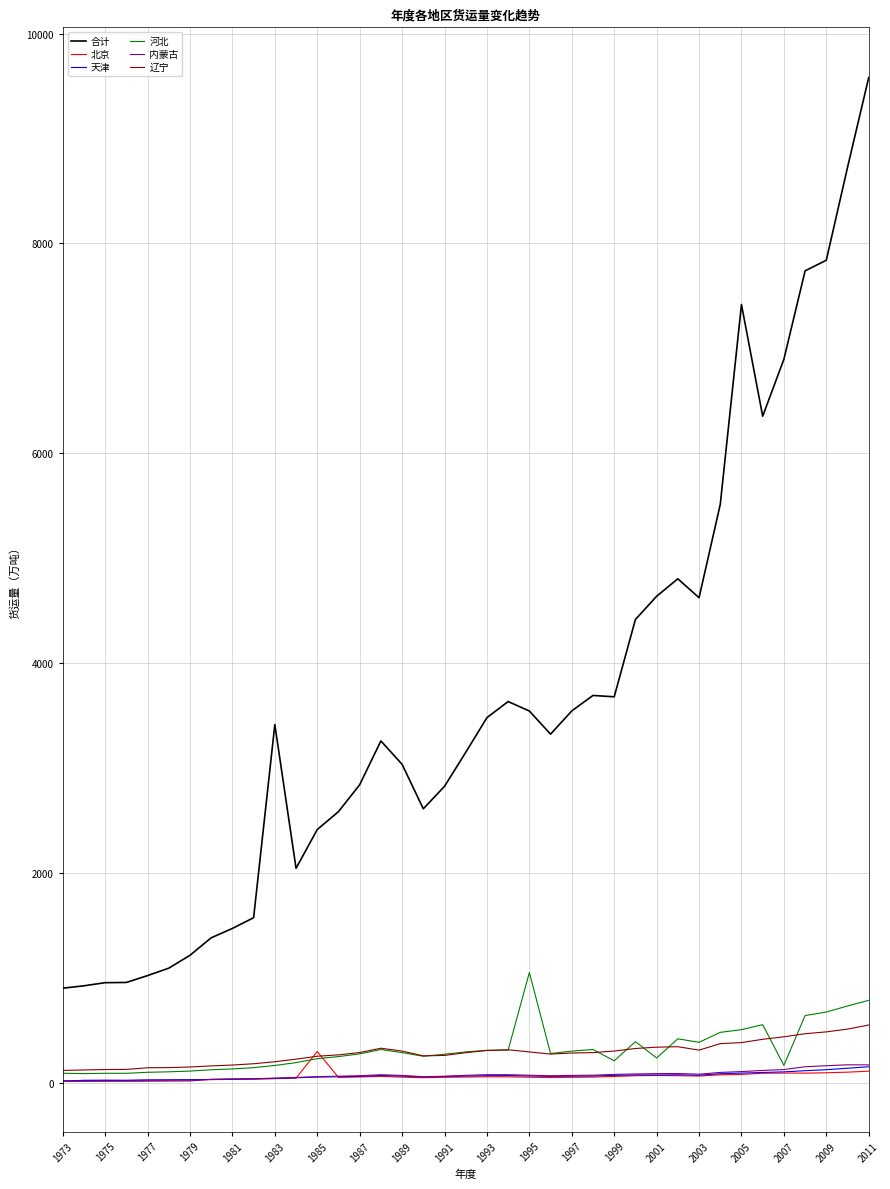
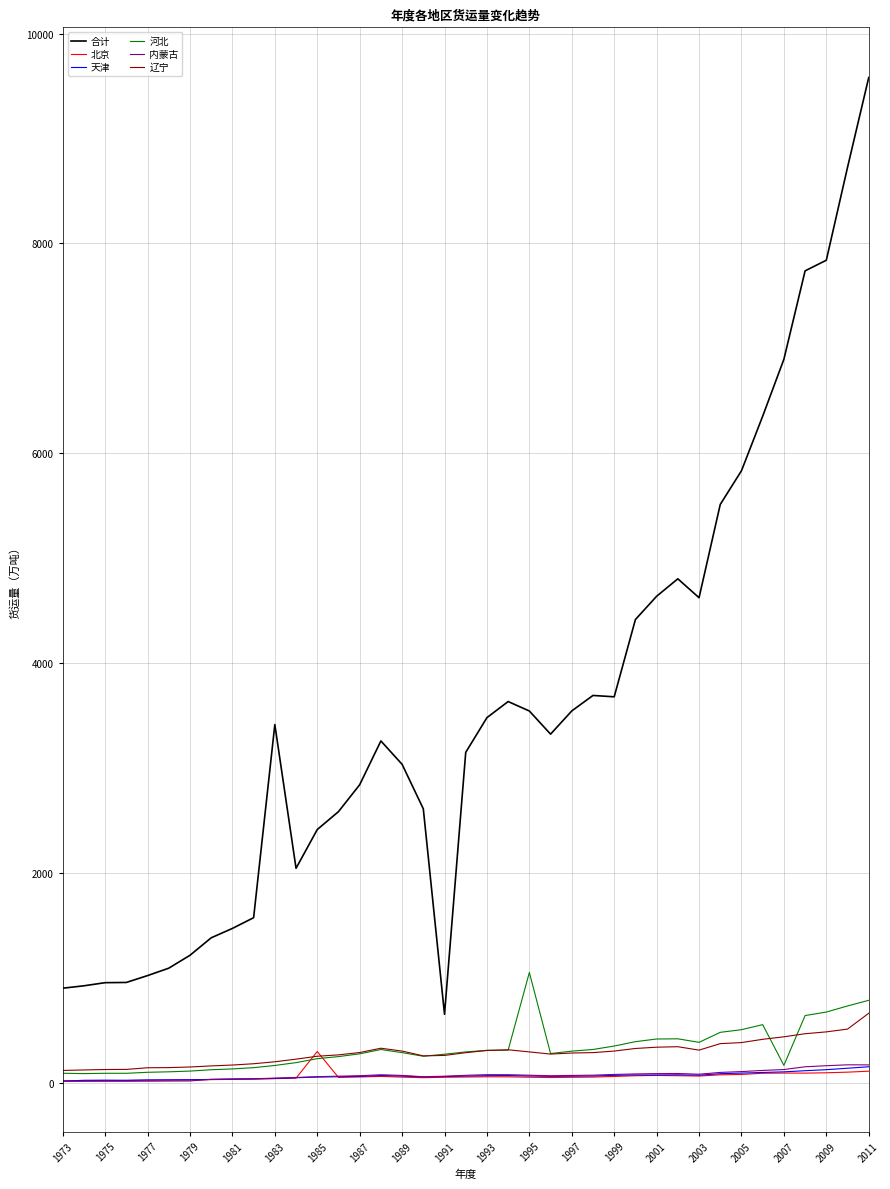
合计, 1991: 2820 -> 650
河北, 1999: 210 -> 350
河北, 2001: 230 -> 420
合计, 2005: 7420 -> 5830
辽宁, 2011: 550 -> 660
